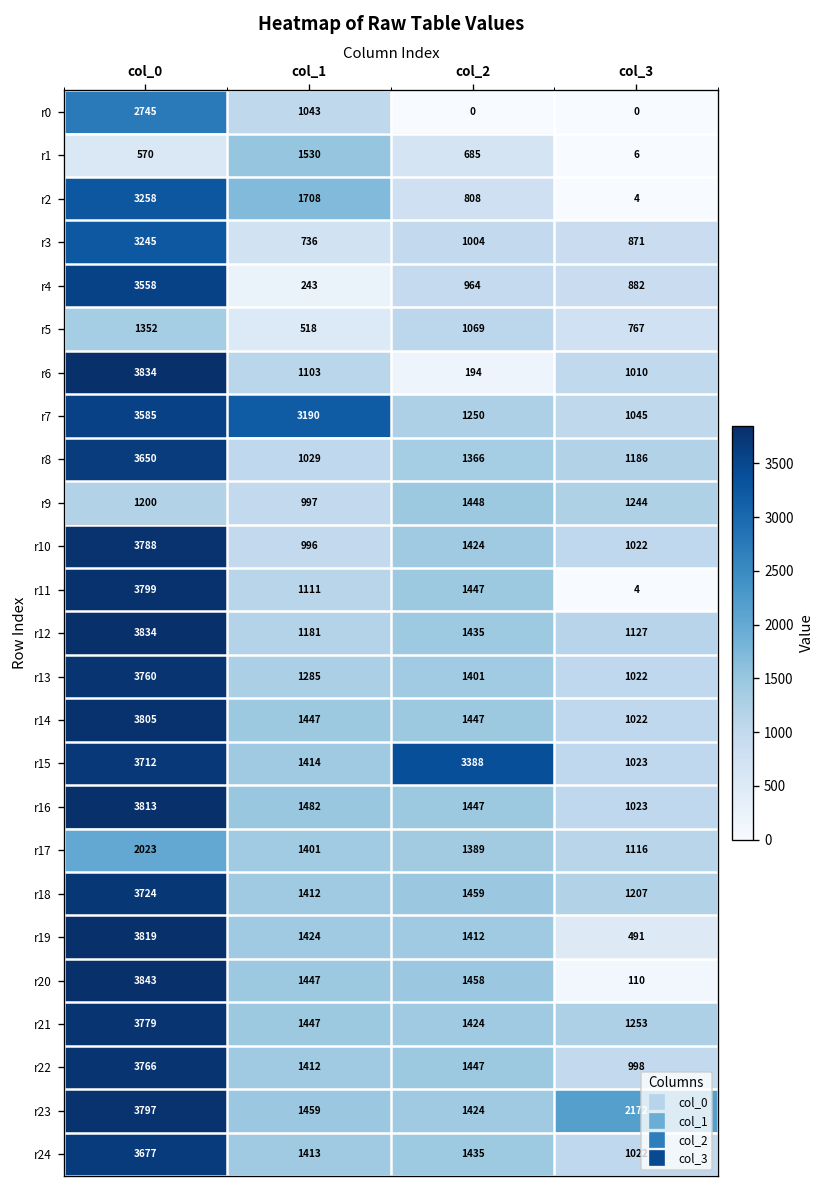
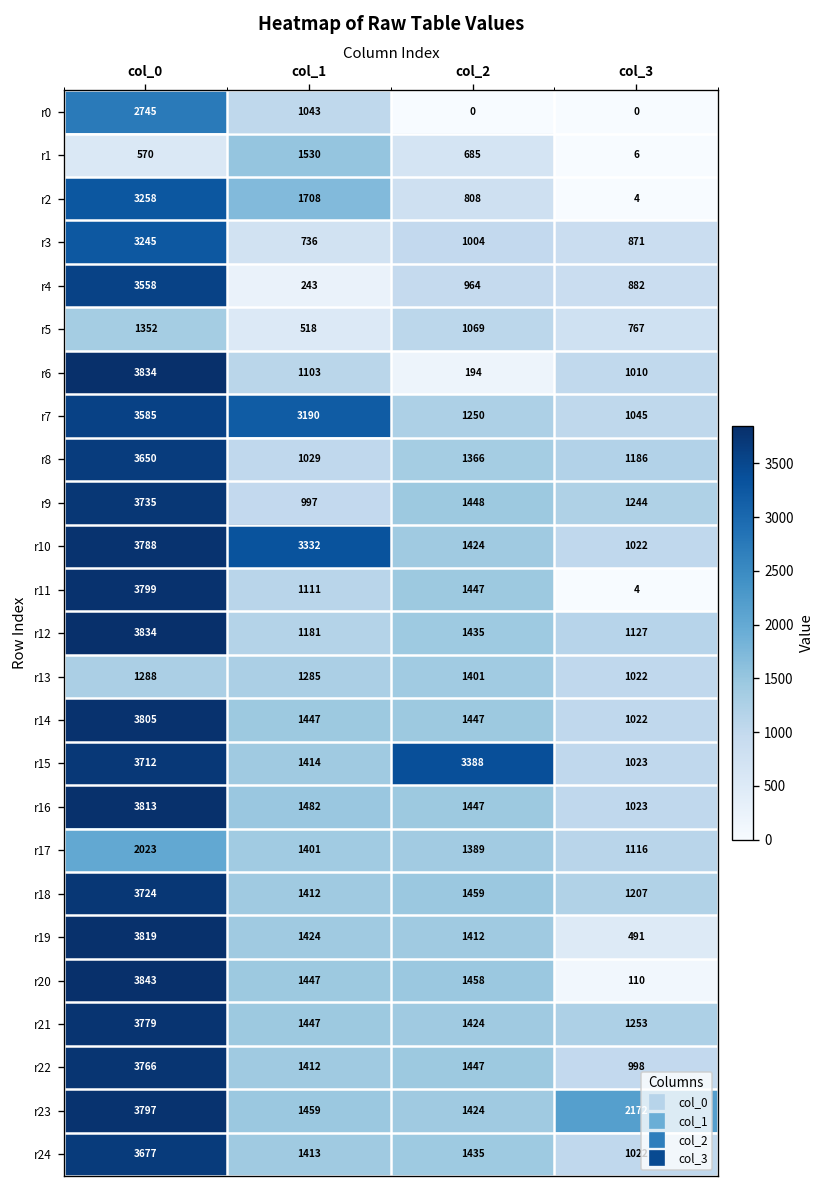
r9, col_0: 1200 -> 3735
r10, col_1: 996 -> 3332
r13, col_0: 3760 -> 1288
